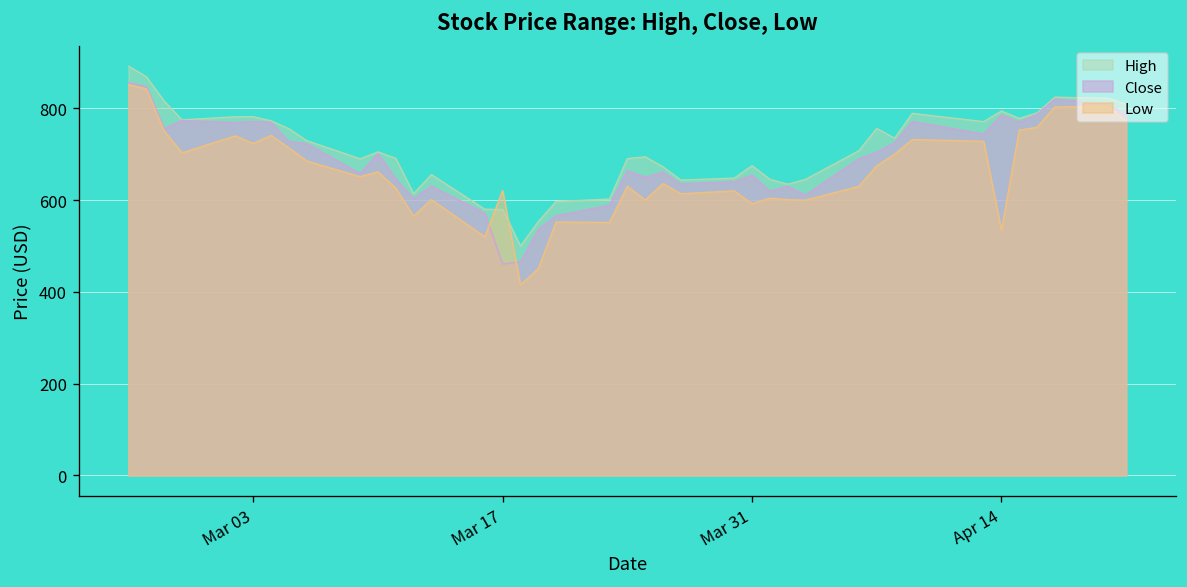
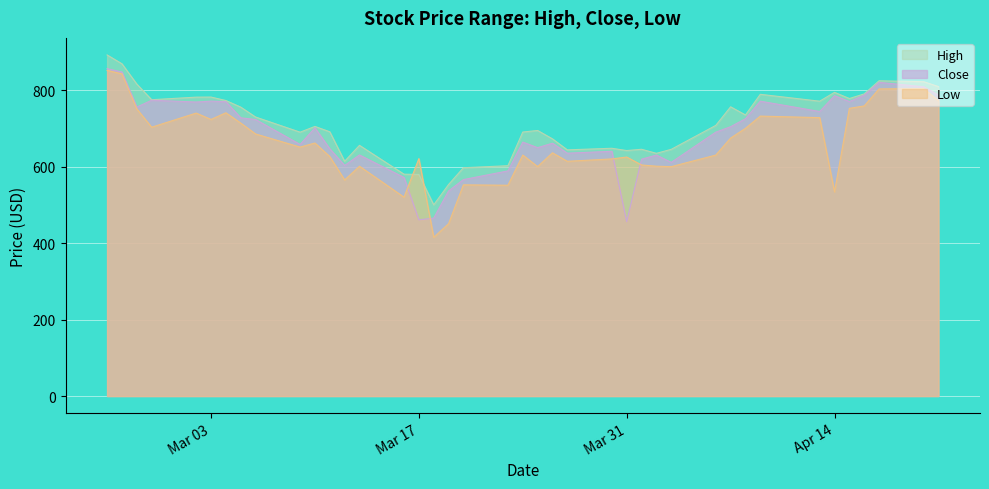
High, Mar 31: 670 -> 640
Close, Mar 31: 650 -> 460
Low, Mar 31: 590 -> 630
